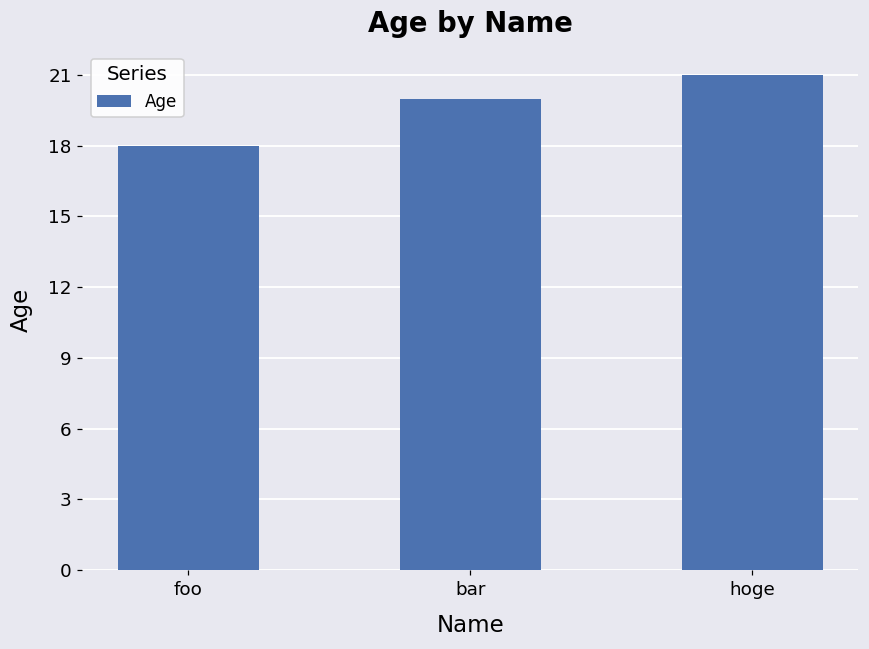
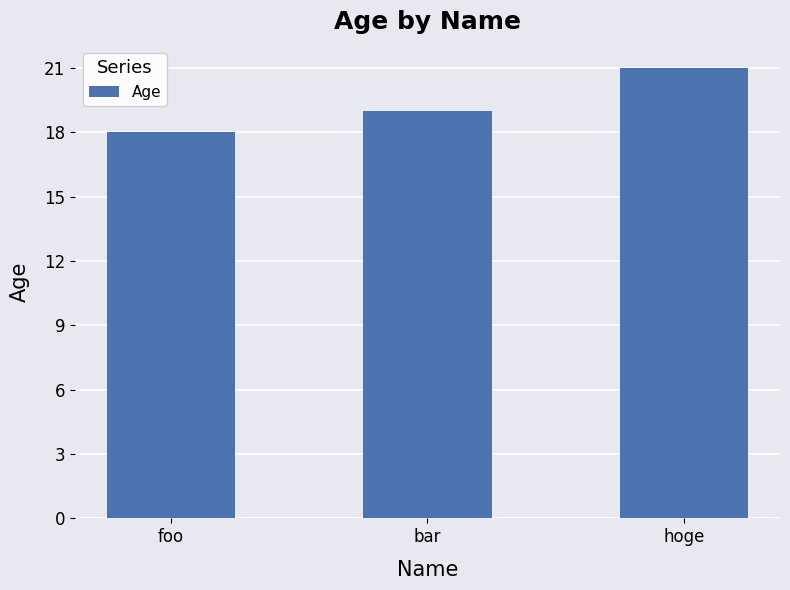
bar: 20 -> 19
